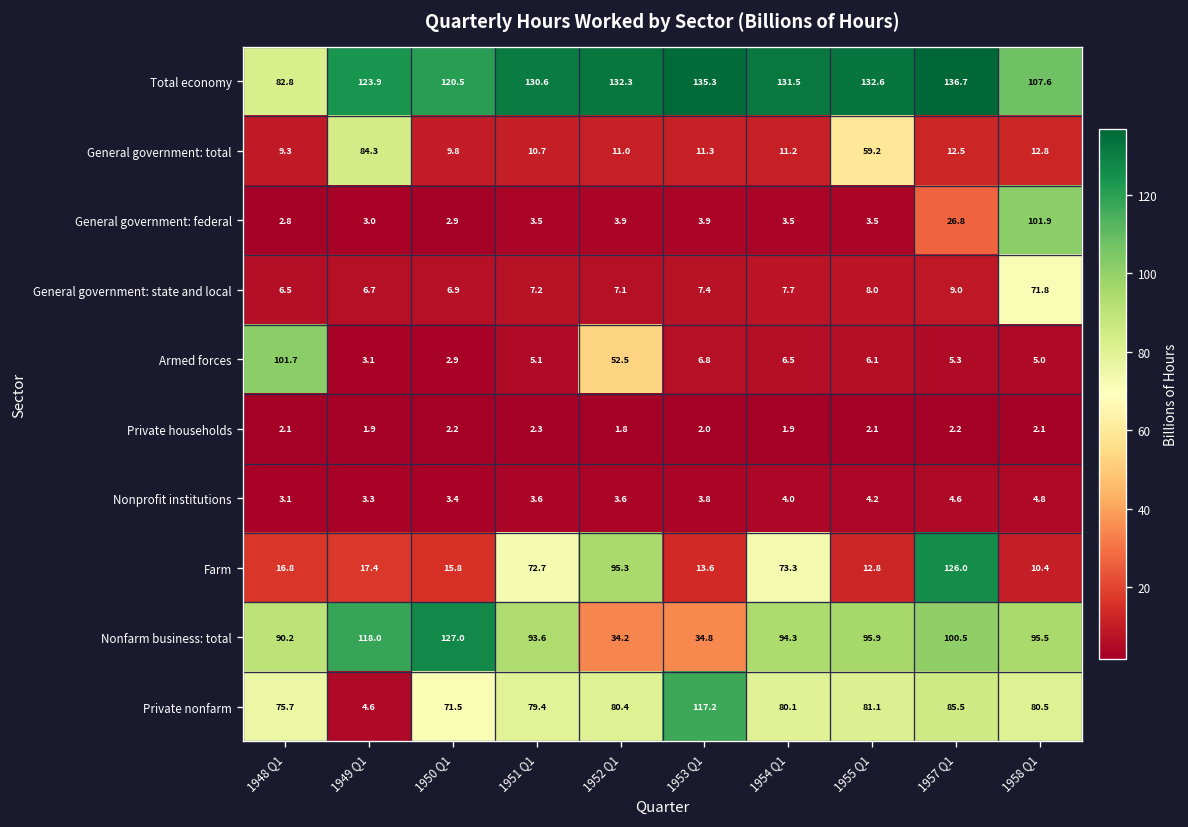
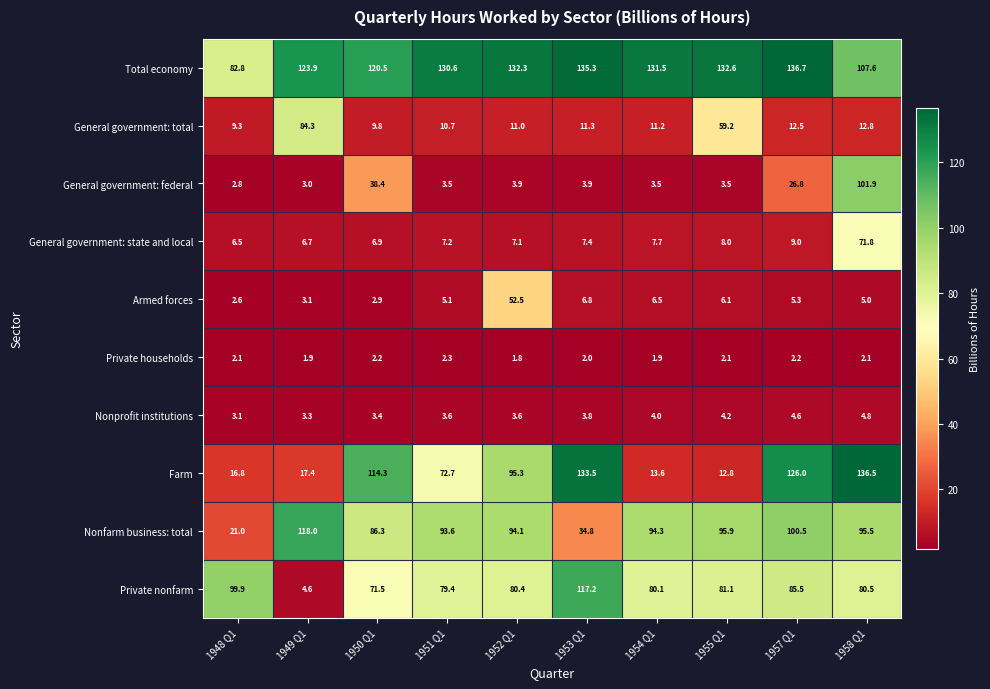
General government: federal, 1950 Q1: 2.9 -> 38.4
Armed forces, 1948 Q1: 101.7 -> 2.6
Farm, 1950 Q1: 15.8 -> 114.3
Farm, 1953 Q1: 13.6 -> 133.5
Farm, 1954 Q1: 73.3 -> 13.6
Farm, 1958 Q1: 10.4 -> 136.5
Nonfarm business: total, 1948 Q1: 90.2 -> 21.0
Nonfarm business: total, 1950 Q1: 127.0 -> 86.3
Nonfarm business: total, 1952 Q1: 34.2 -> 94.1
Private nonfarm, 1948 Q1: 75.7 -> 99.9
